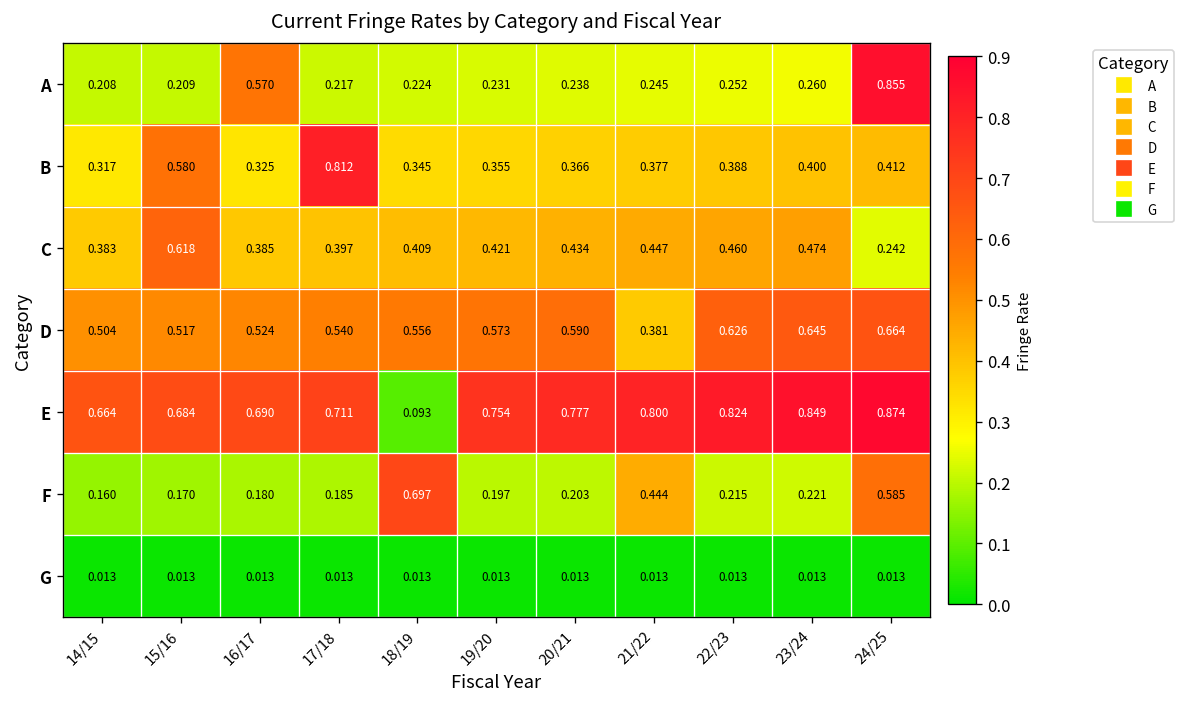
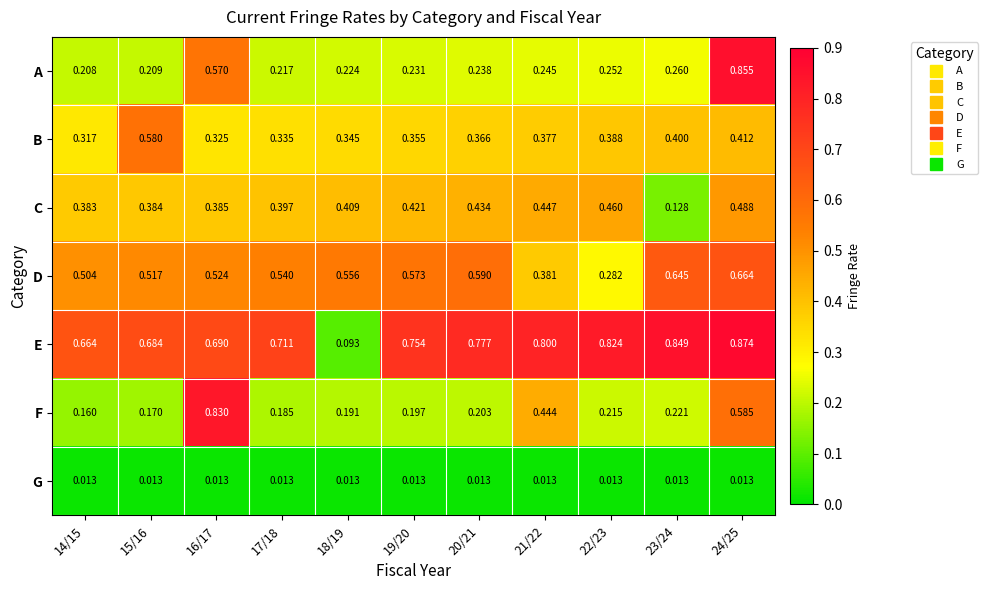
B, 17/18: 0.812 -> 0.335
C, 15/16: 0.618 -> 0.384
C, 23/24: 0.474 -> 0.128
C, 24/25: 0.242 -> 0.488
D, 22/23: 0.626 -> 0.282
F, 16/17: 0.180 -> 0.830
F, 18/19: 0.697 -> 0.191
